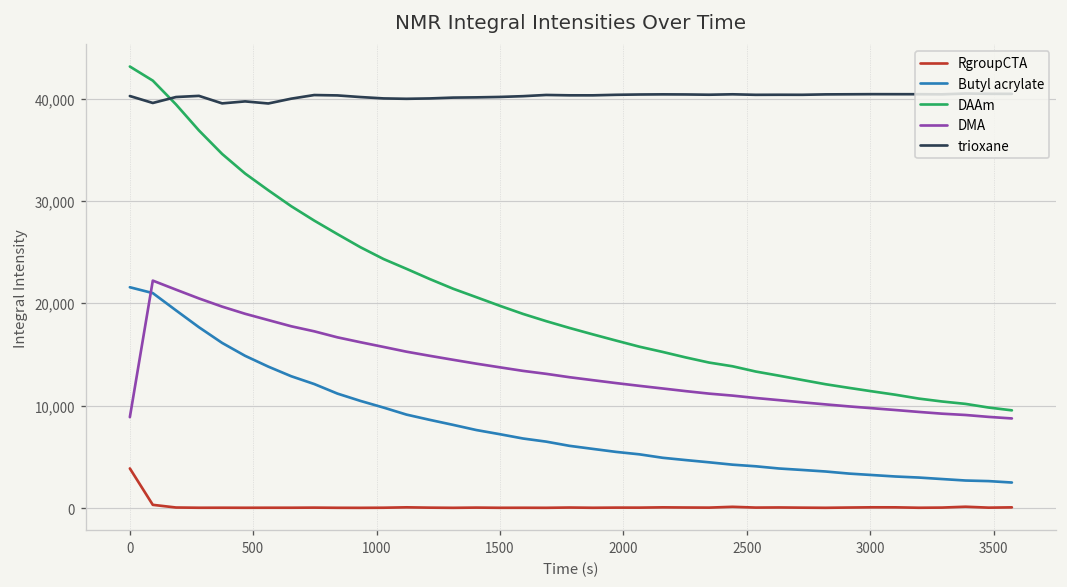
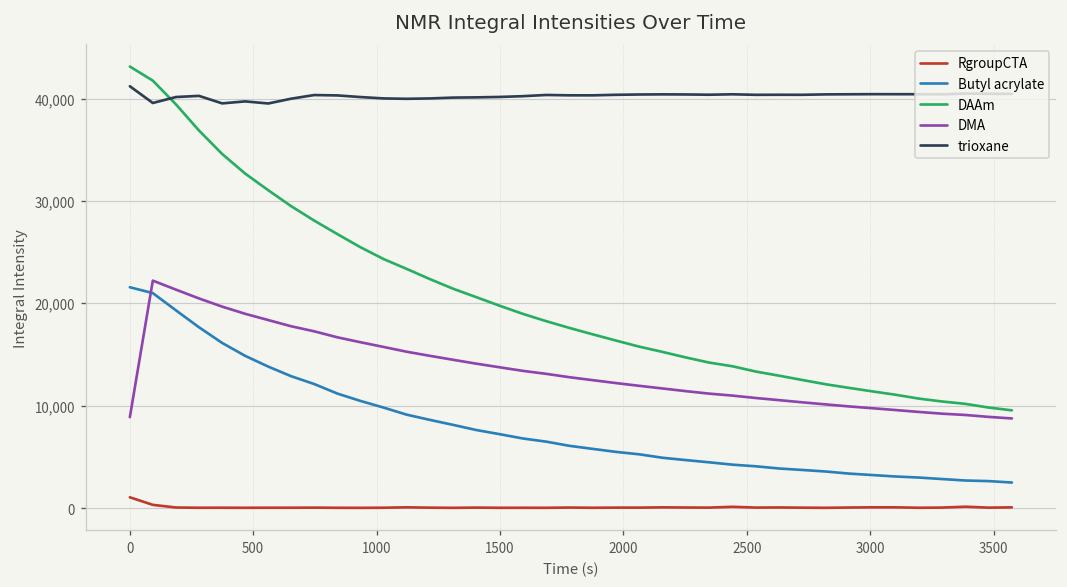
RgroupCTA, 0: 4,000 -> 1,000
trioxane, 0: 40,000 -> 41,000
